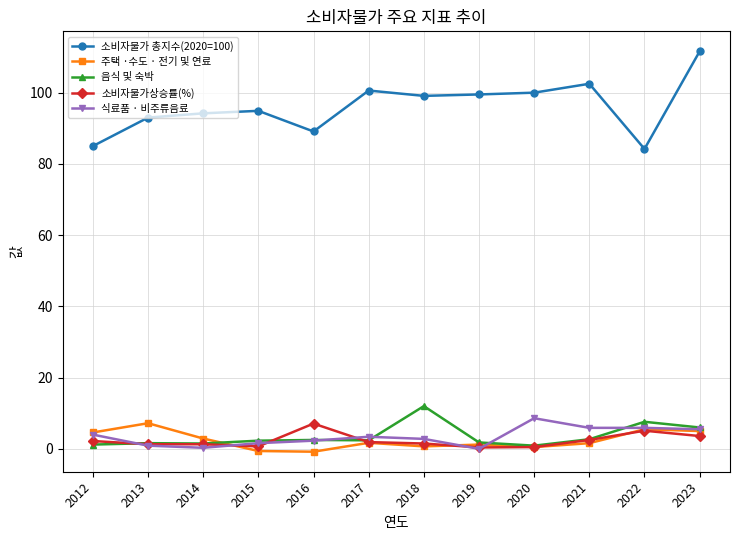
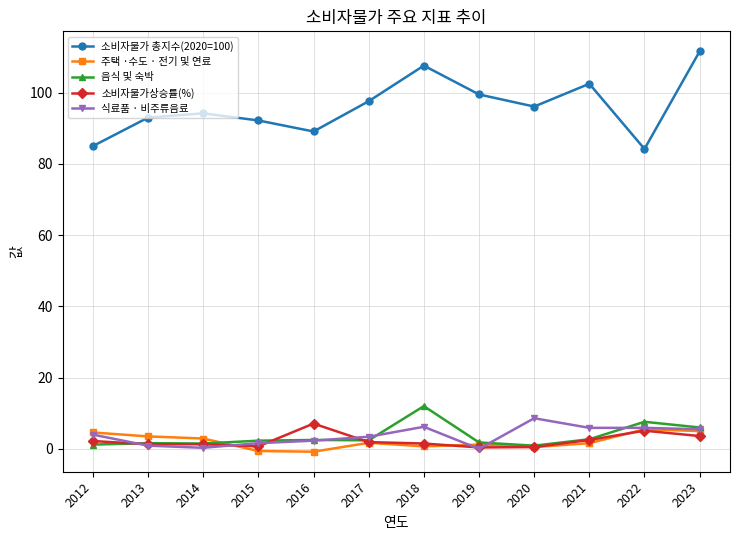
주택 ·수도 · 전기 및 연료, 2013: 7 -> 4
소비자물가 총지수(2020=100), 2015: 95 -> 92
소비자물가 총지수(2020=100), 2017: 101 -> 98
소비자물가 총지수(2020=100), 2018: 99 -> 108
식료품 · 비주류음료, 2018: 3 -> 6
소비자물가 총지수(2020=100), 2020: 100 -> 96
